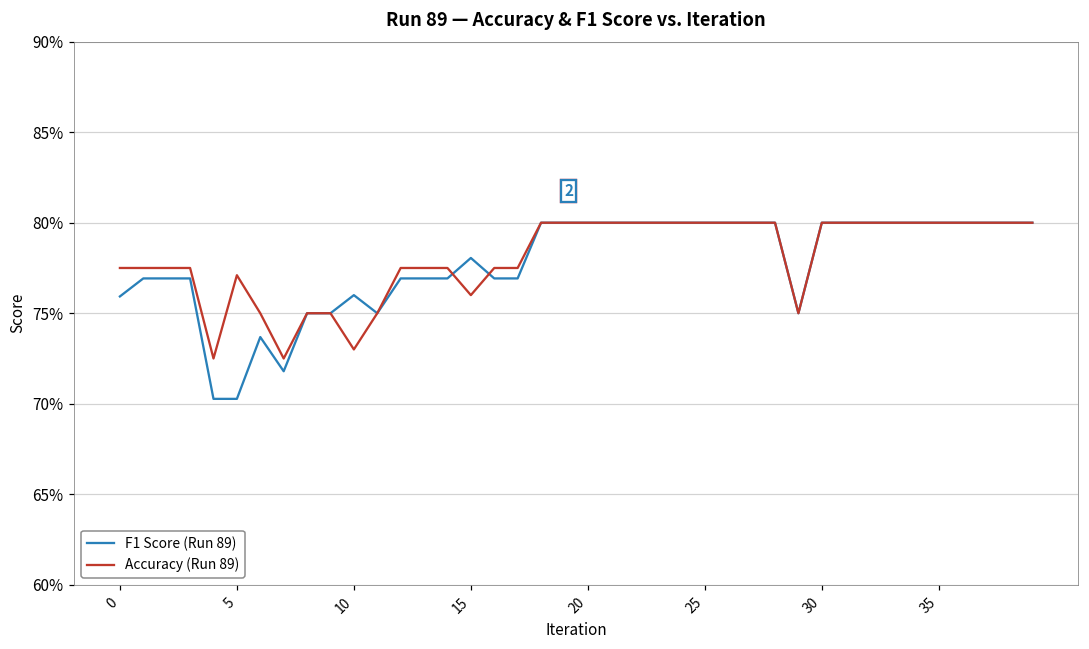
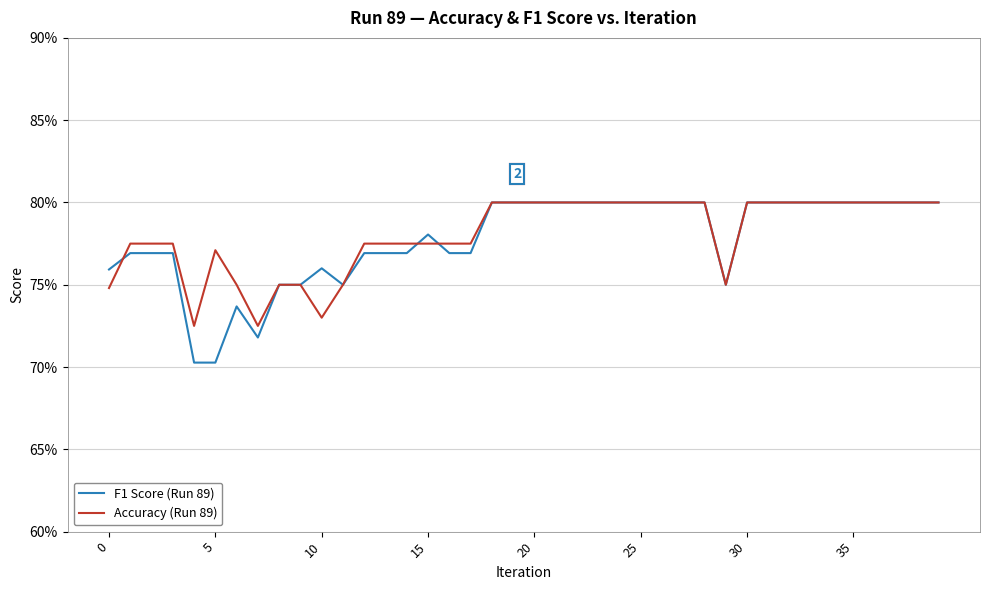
Accuracy (Run 89), 0: 77.5% -> 74.8%
Accuracy (Run 89), 15: 76.0% -> 77.5%
